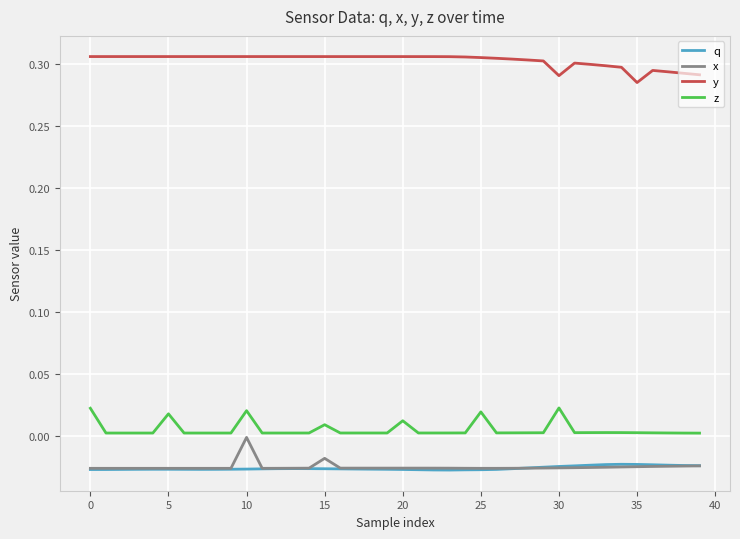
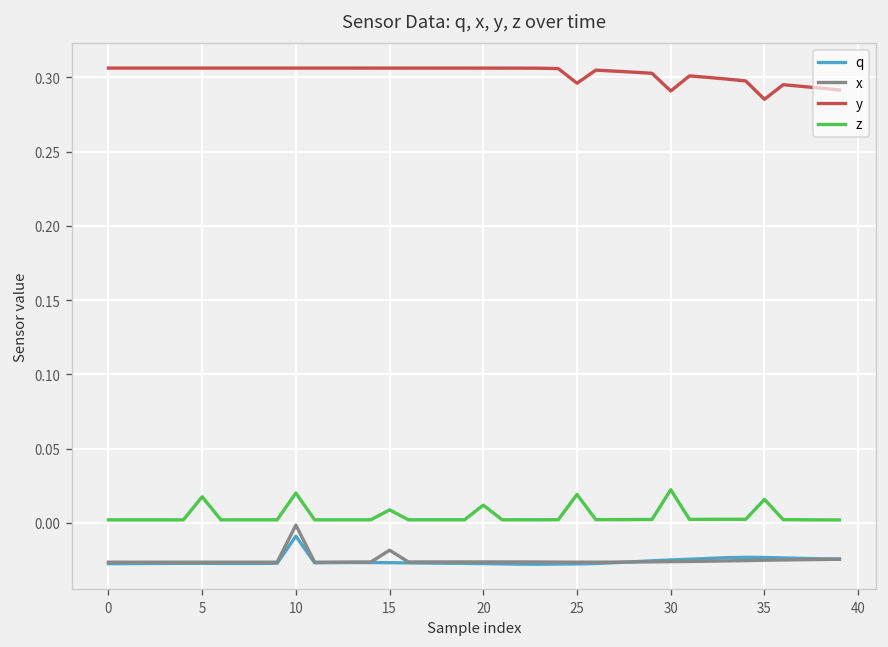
z, 0: 0.022 -> 0.002
q, 10: -0.027 -> -0.009
y, 25: 0.305 -> 0.296
z, 35: 0.002 -> 0.016
